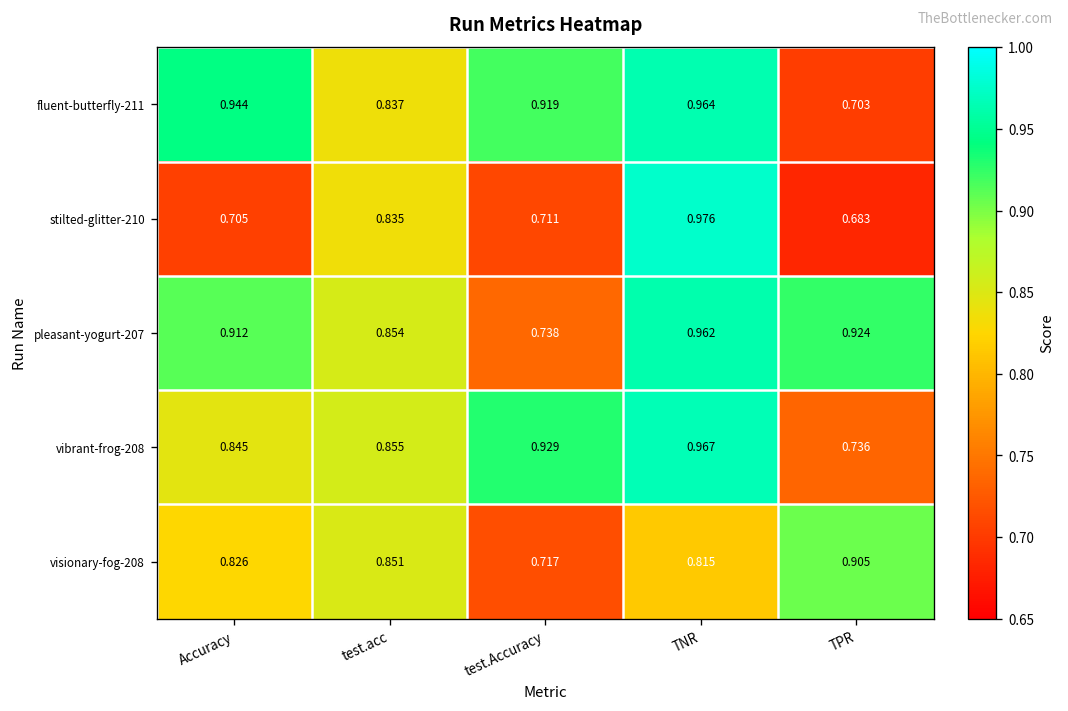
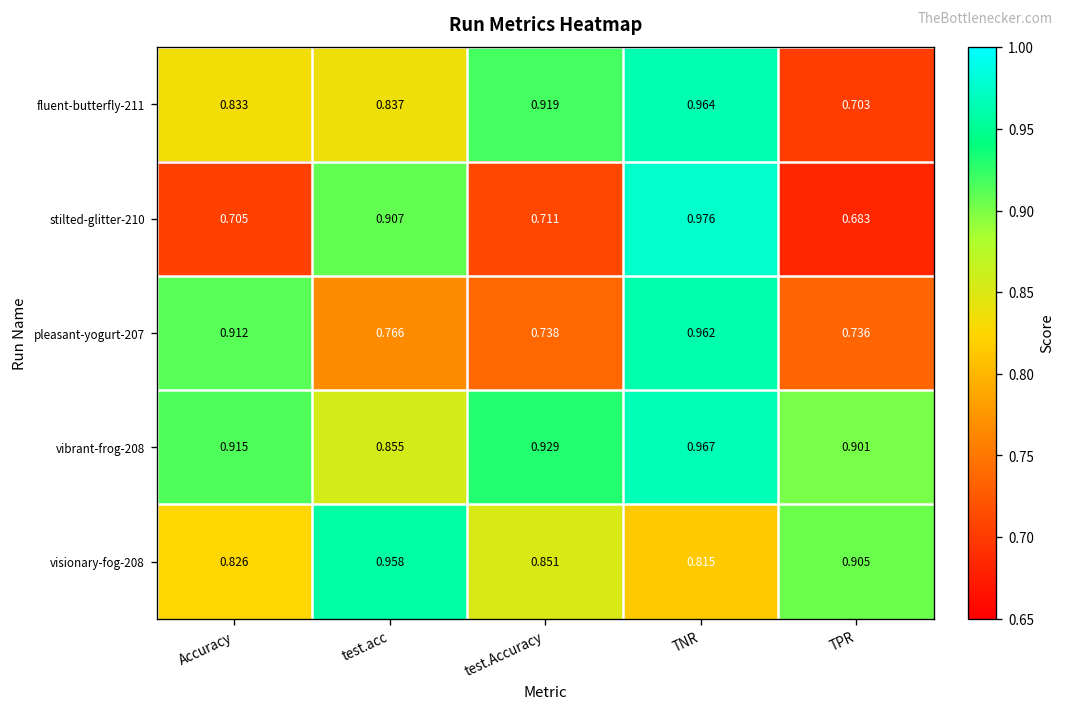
fluent-butterfly-211, Accuracy: 0.944 -> 0.833
stilted-glitter-210, test.acc: 0.835 -> 0.907
pleasant-yogurt-207, test.acc: 0.854 -> 0.766
pleasant-yogurt-207, TPR: 0.924 -> 0.736
vibrant-frog-208, Accuracy: 0.845 -> 0.915
vibrant-frog-208, TPR: 0.736 -> 0.901
visionary-fog-208, test.acc: 0.851 -> 0.958
visionary-fog-208, test.Accuracy: 0.717 -> 0.851
